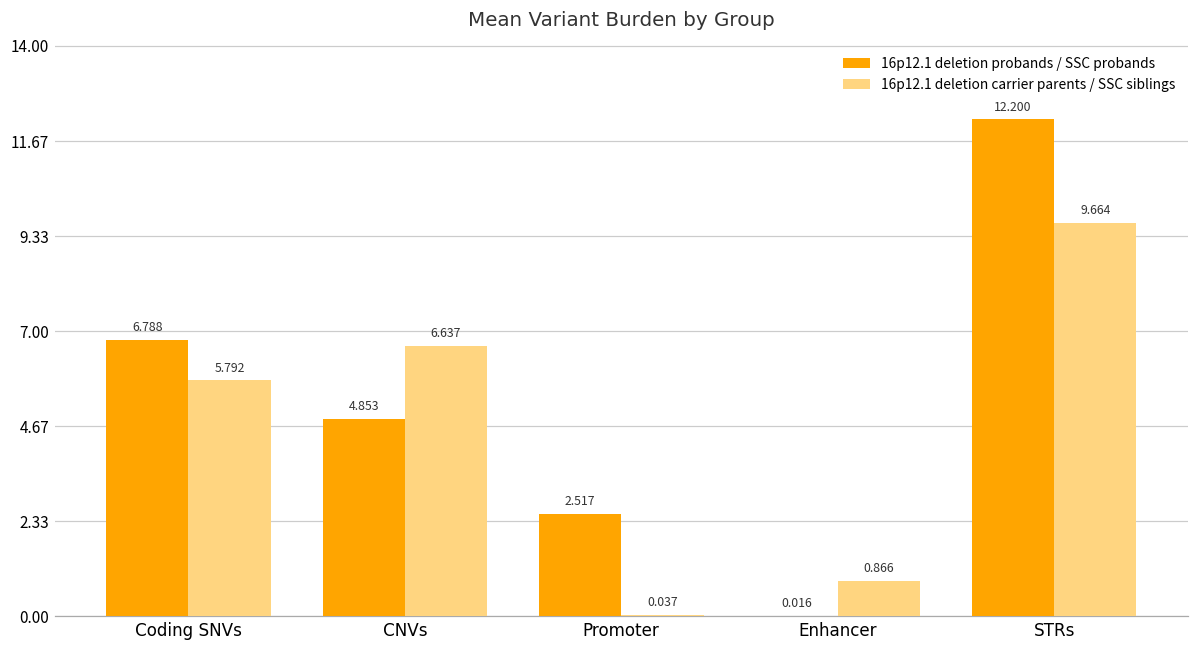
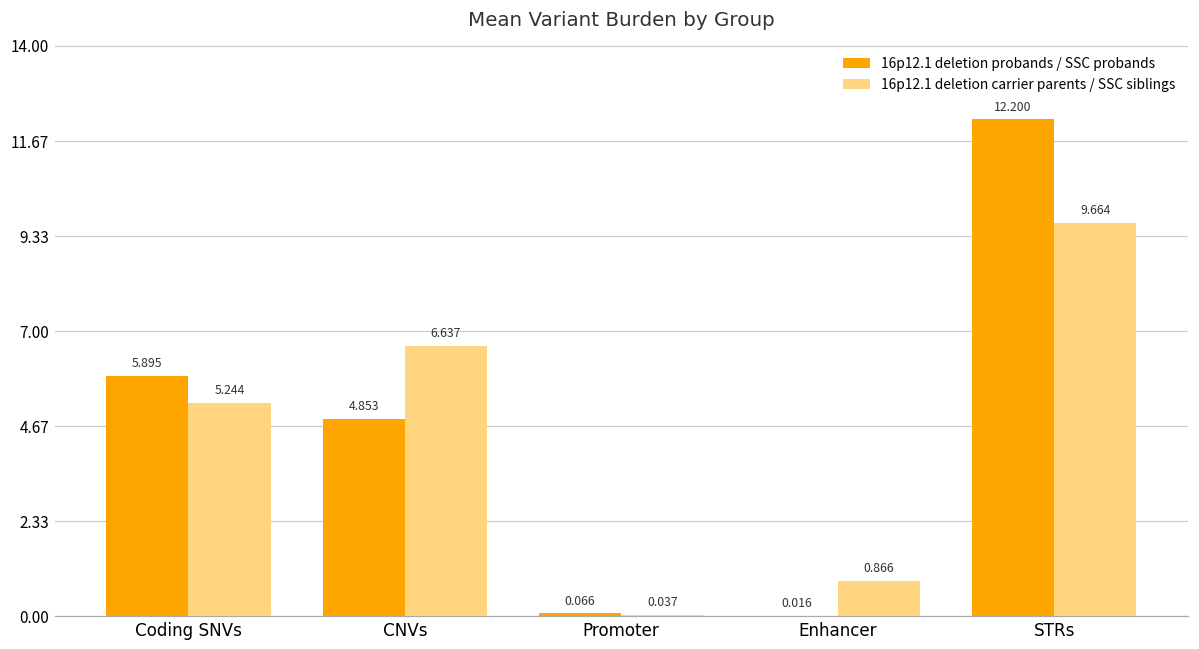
16p12.1 deletion probands / SSC probands, Coding SNVs: 6.788 -> 5.895
16p12.1 deletion carrier parents / SSC siblings, Coding SNVs: 5.792 -> 5.244
16p12.1 deletion probands / SSC probands, Promoter: 2.517 -> 0.066
